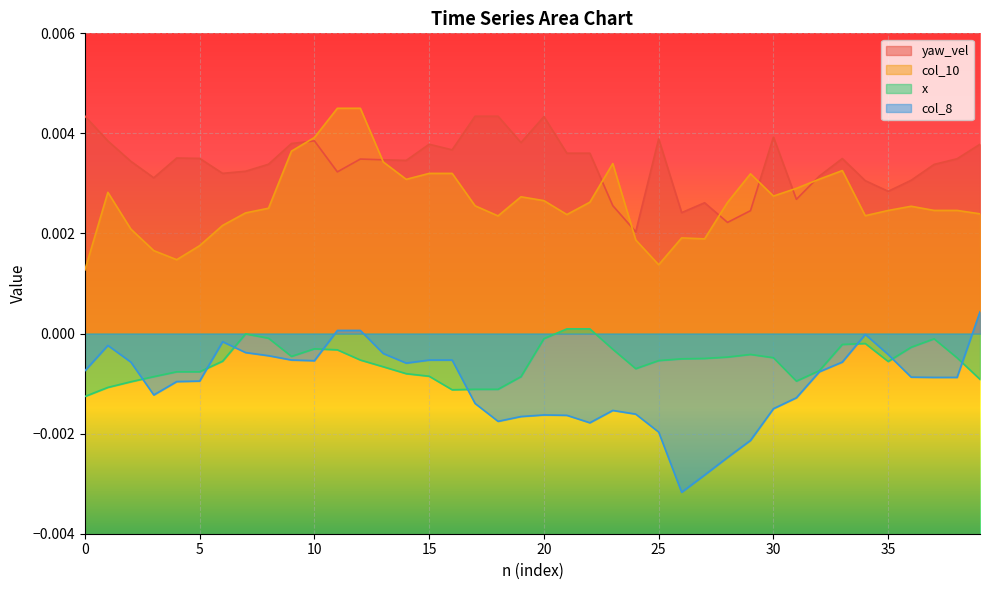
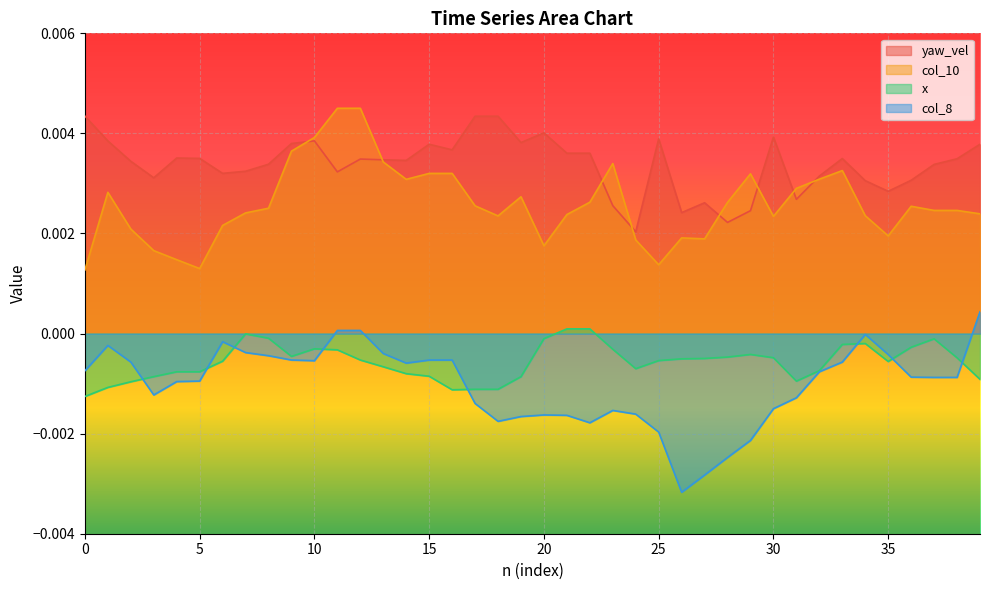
col_10, 5: 0.0018 -> 0.0013
yaw_vel, 20: 0.0043 -> 0.0040
col_10, 20: 0.0027 -> 0.0018
col_10, 30: 0.0027 -> 0.0023
col_10, 35: 0.0025 -> 0.0020
